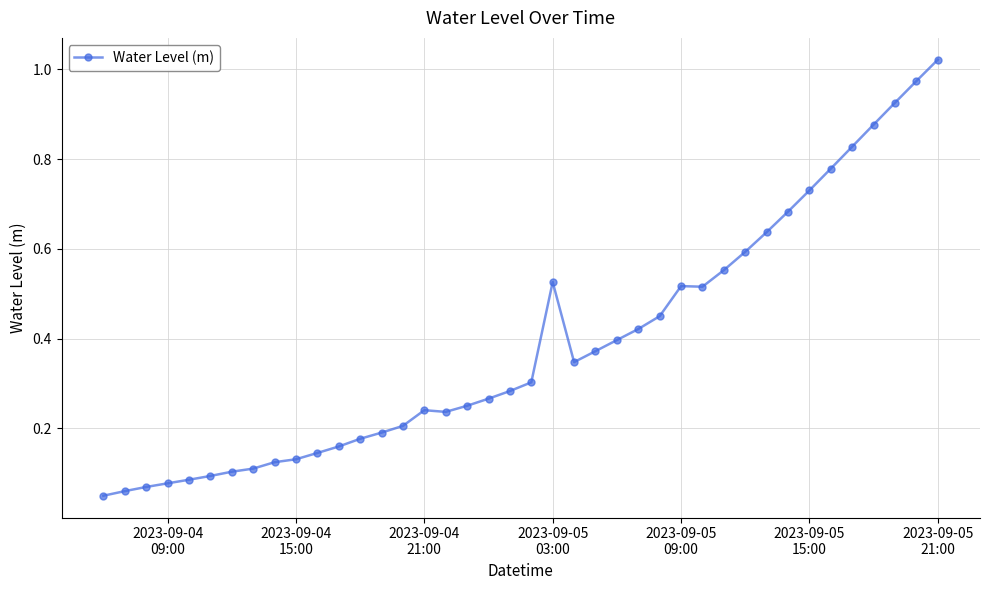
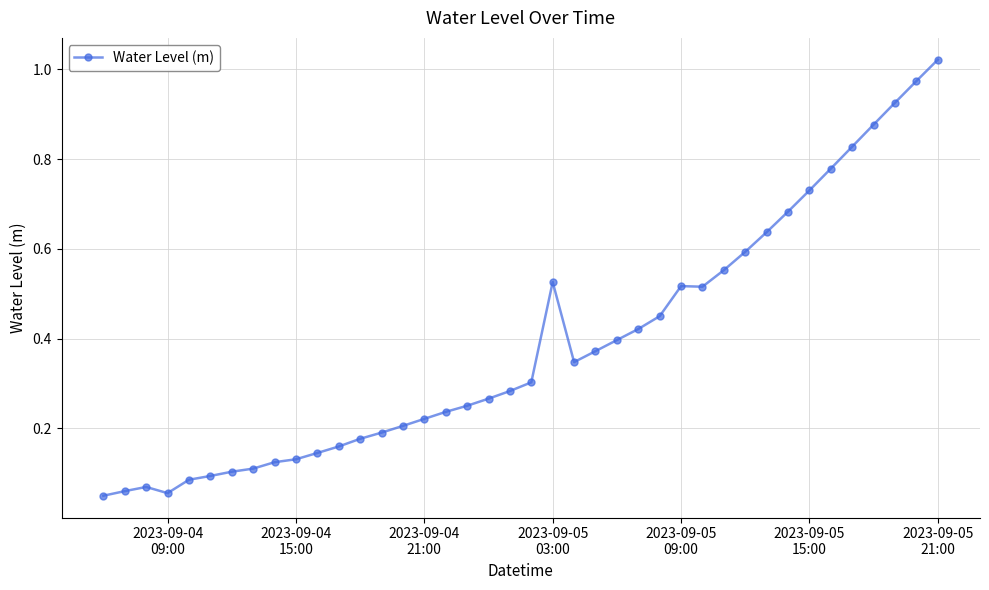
2023-09-04 09:00: 0.08 -> 0.06
2023-09-04 21:00: 0.24 -> 0.22
